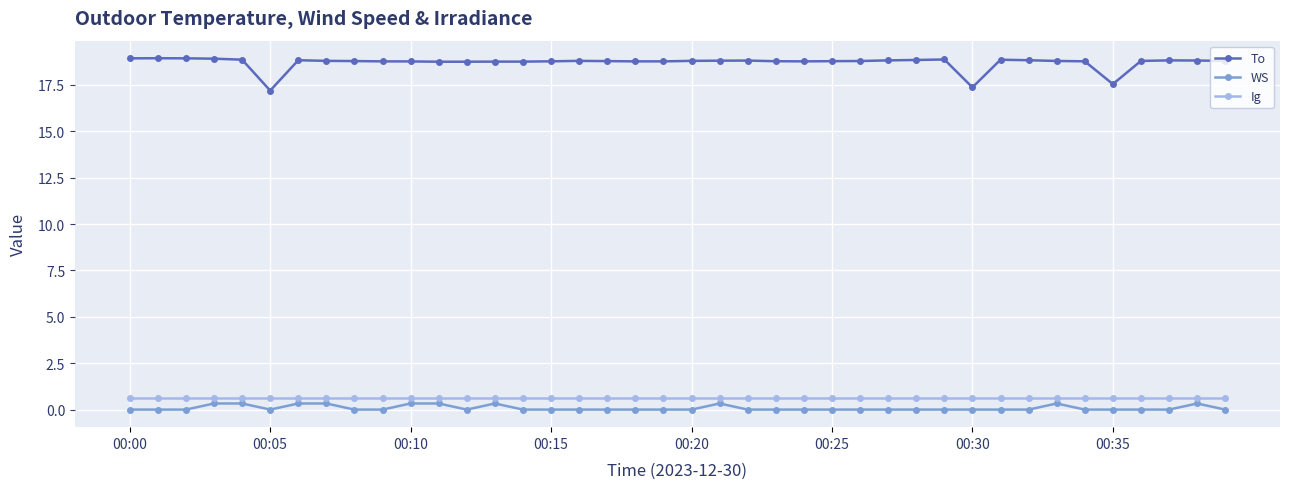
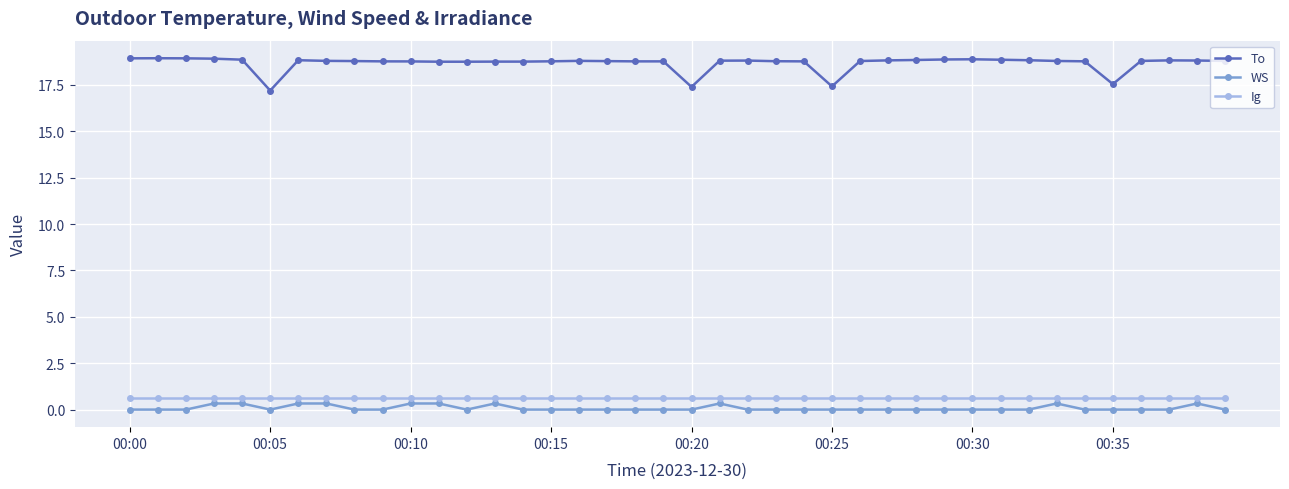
To, 00:20: 18.8 -> 17.4
To, 00:25: 18.8 -> 17.4
To, 00:30: 17.4 -> 18.9
